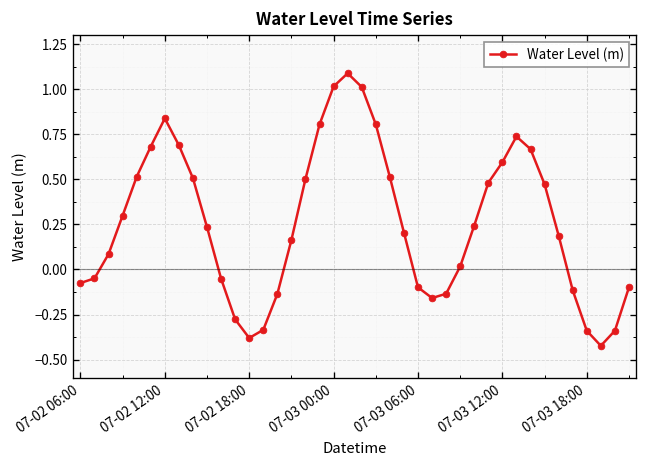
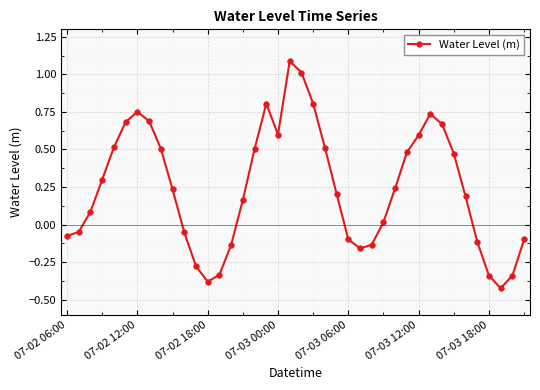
07-02 12:00: 0.84 -> 0.75
07-03 00:00: 1.02 -> 0.60
